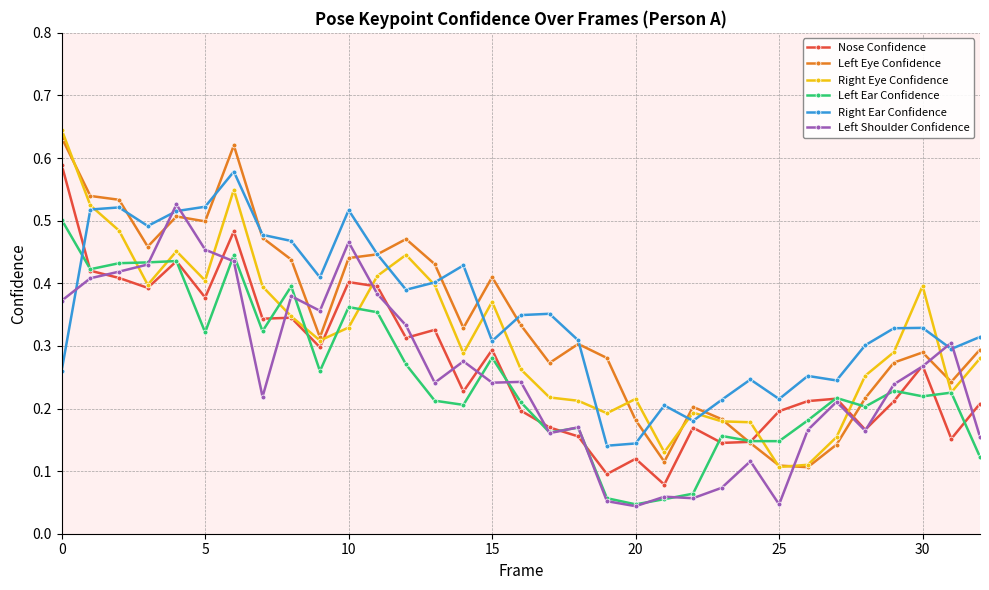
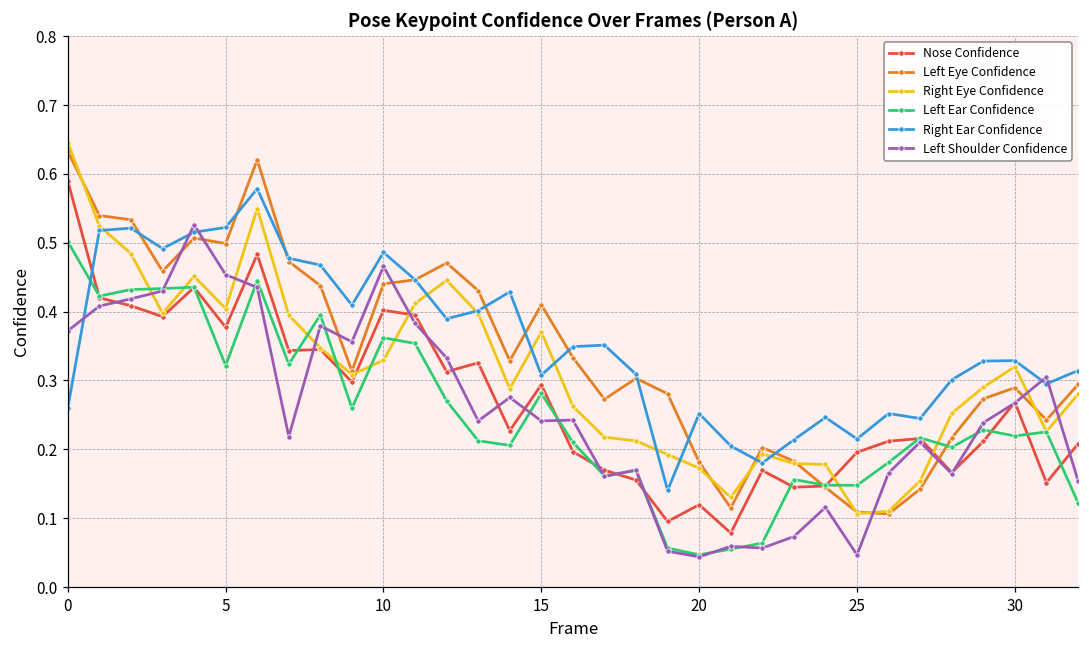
Right Ear Confidence, 10: 0.52 -> 0.49
Right Eye Confidence, 20: 0.22 -> 0.17
Right Ear Confidence, 20: 0.14 -> 0.25
Right Eye Confidence, 30: 0.40 -> 0.32
